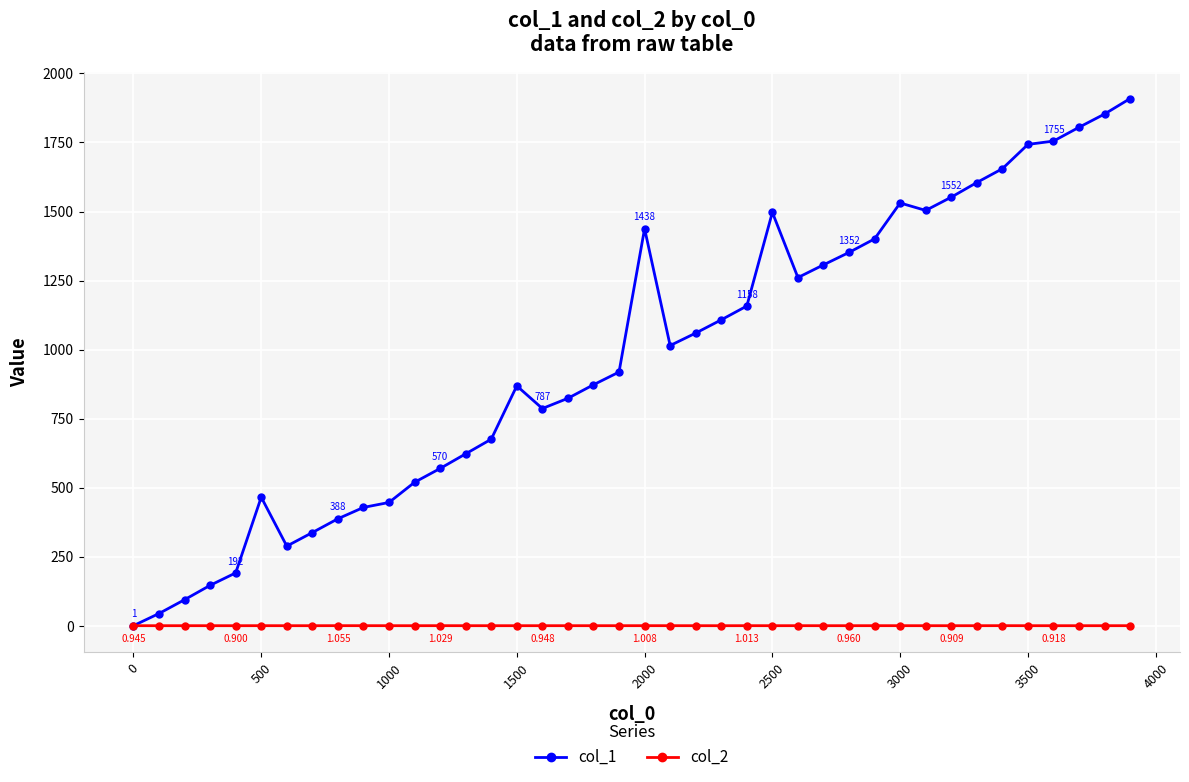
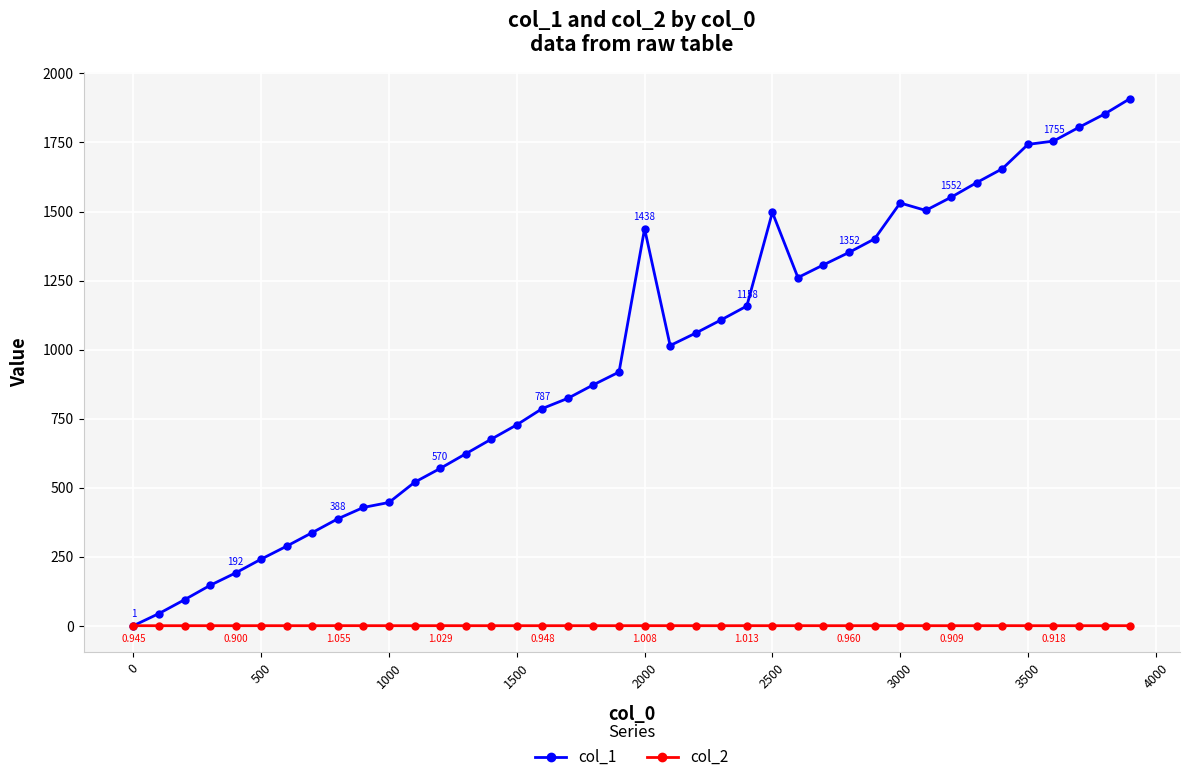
col_1, 500: 470 -> 240
col_1, 1500: 870 -> 730
